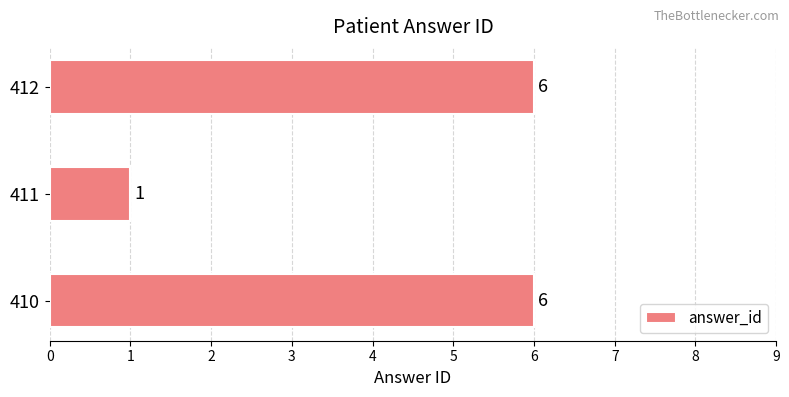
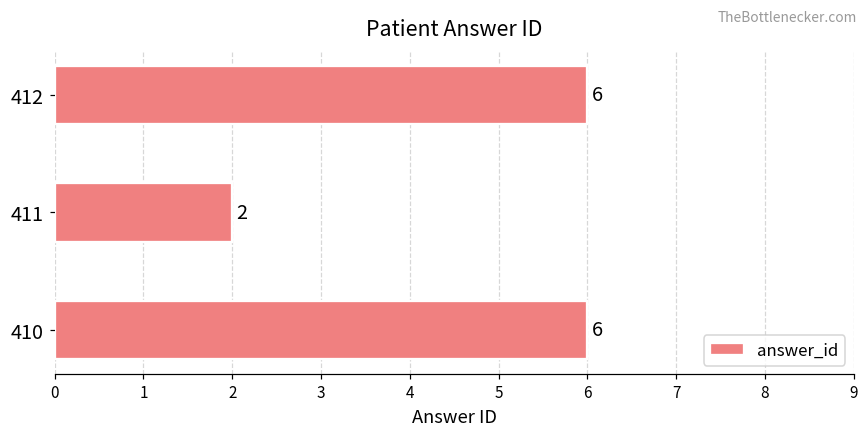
411: 1 -> 2
